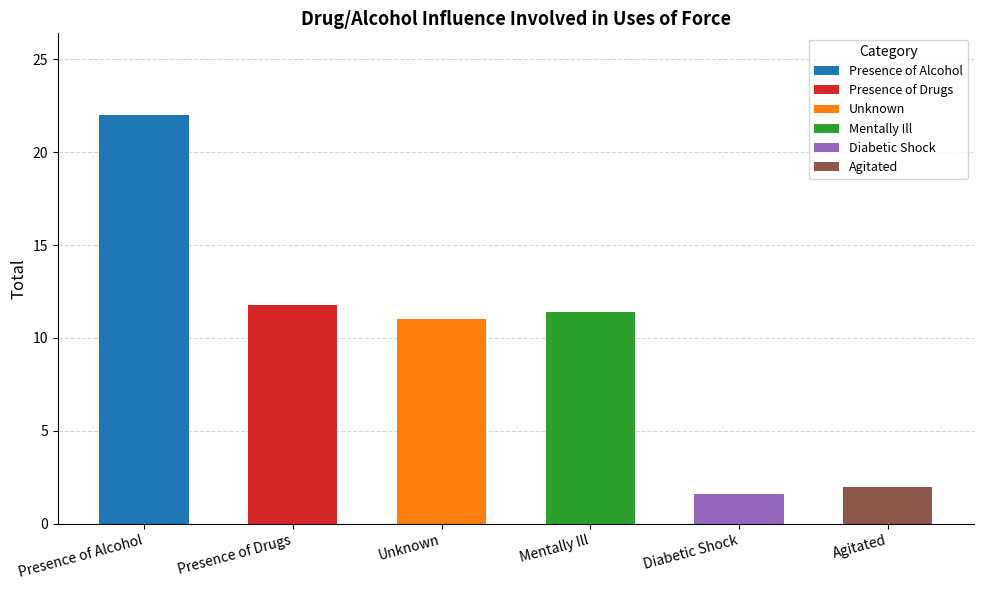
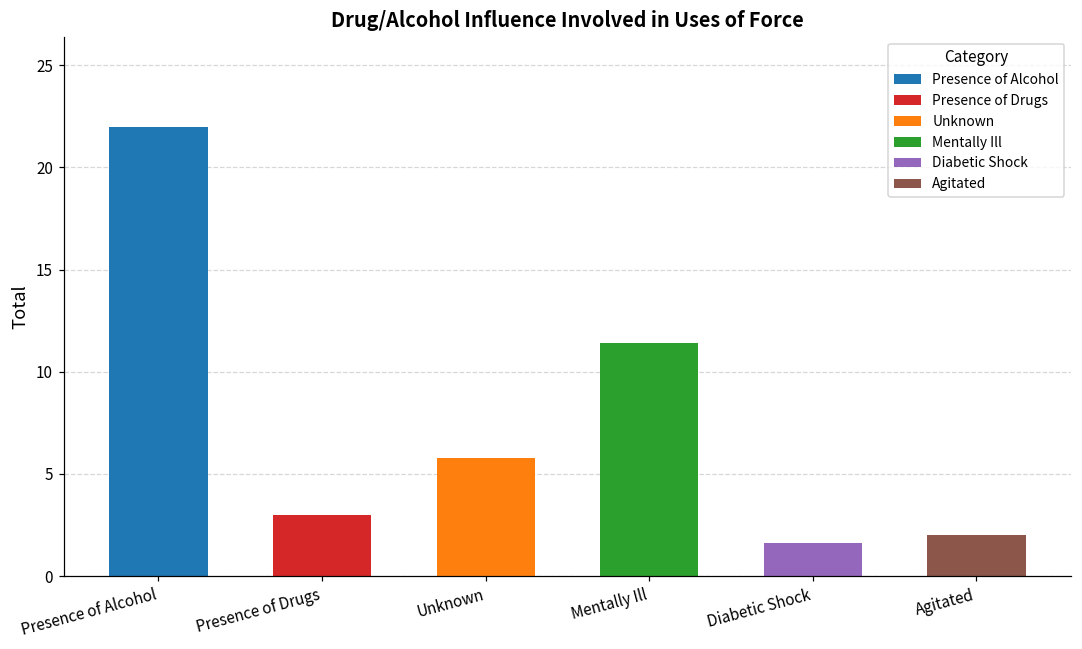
Presence of Drugs: 11.8 -> 3.0
Unknown: 11.0 -> 5.8
